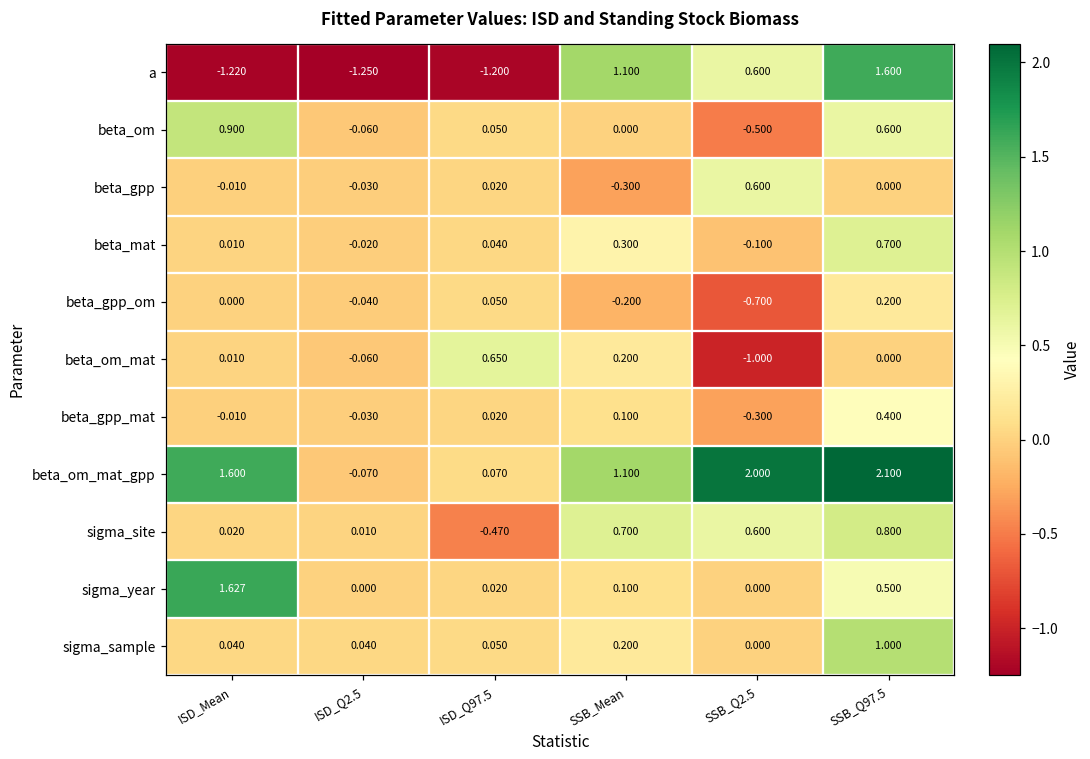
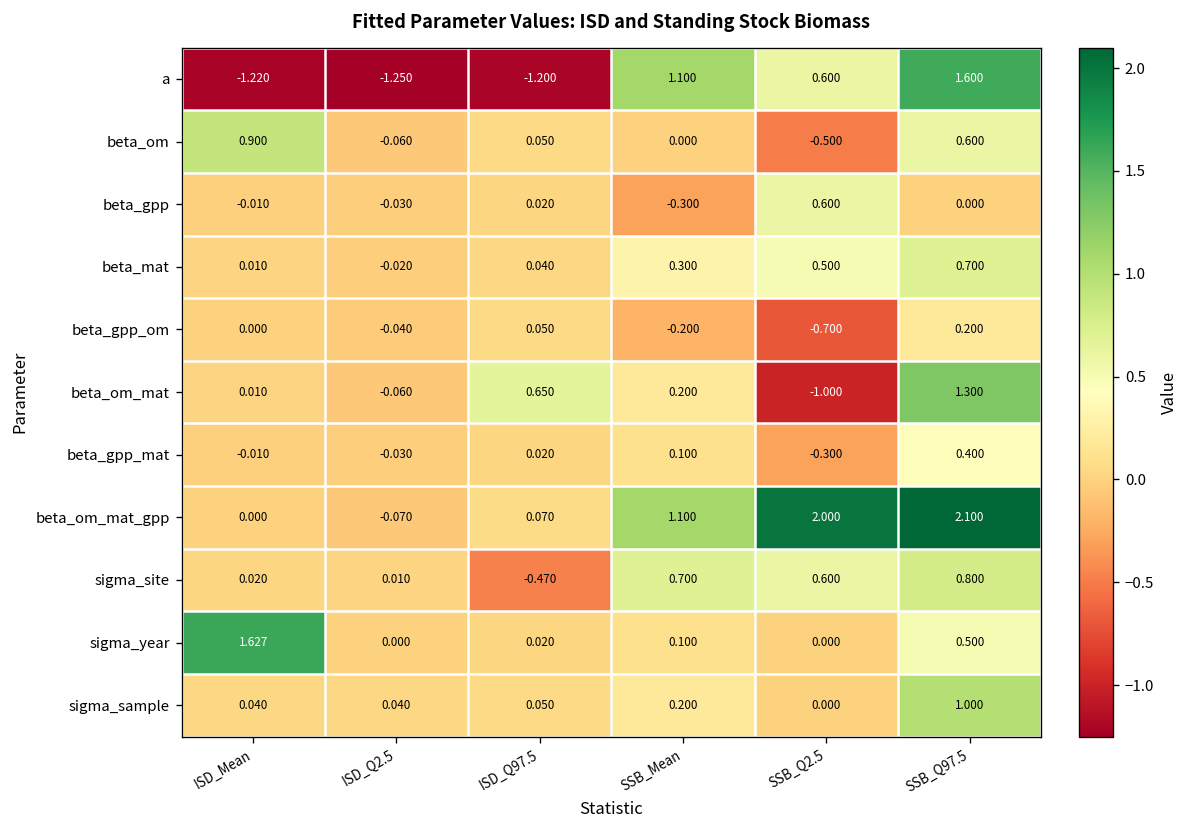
beta_mat, SSB_Q2.5: -0.100 -> 0.500
beta_om_mat, SSB_Q97.5: 0.000 -> 1.300
beta_om_mat_gpp, ISD_Mean: 1.600 -> 0.000
